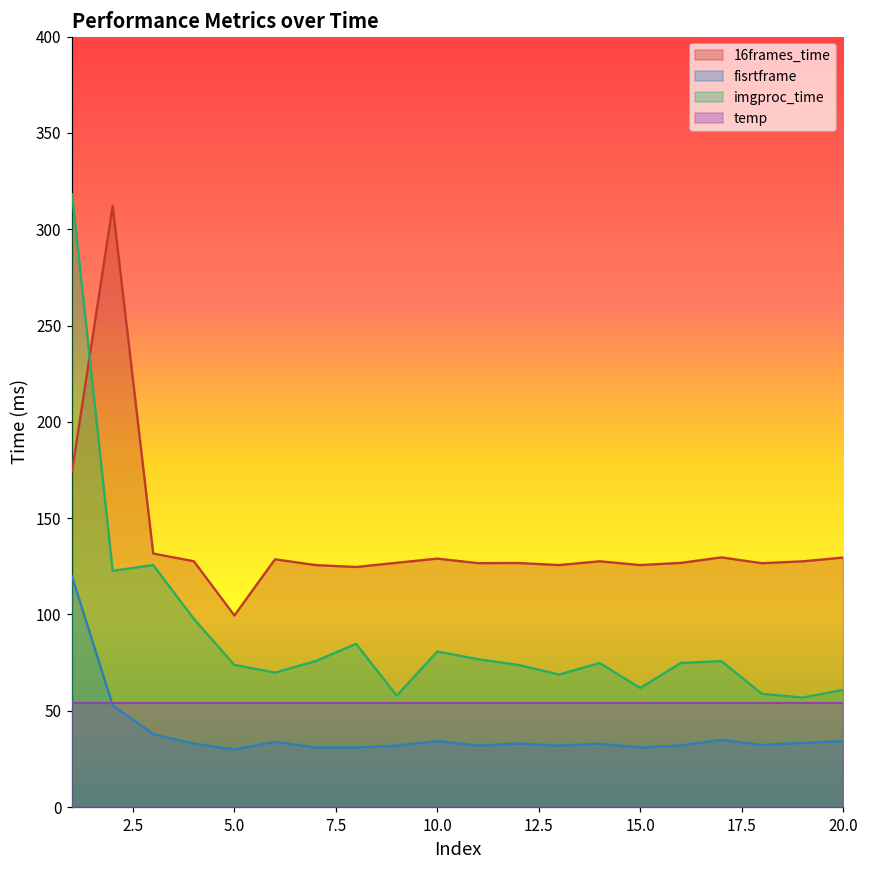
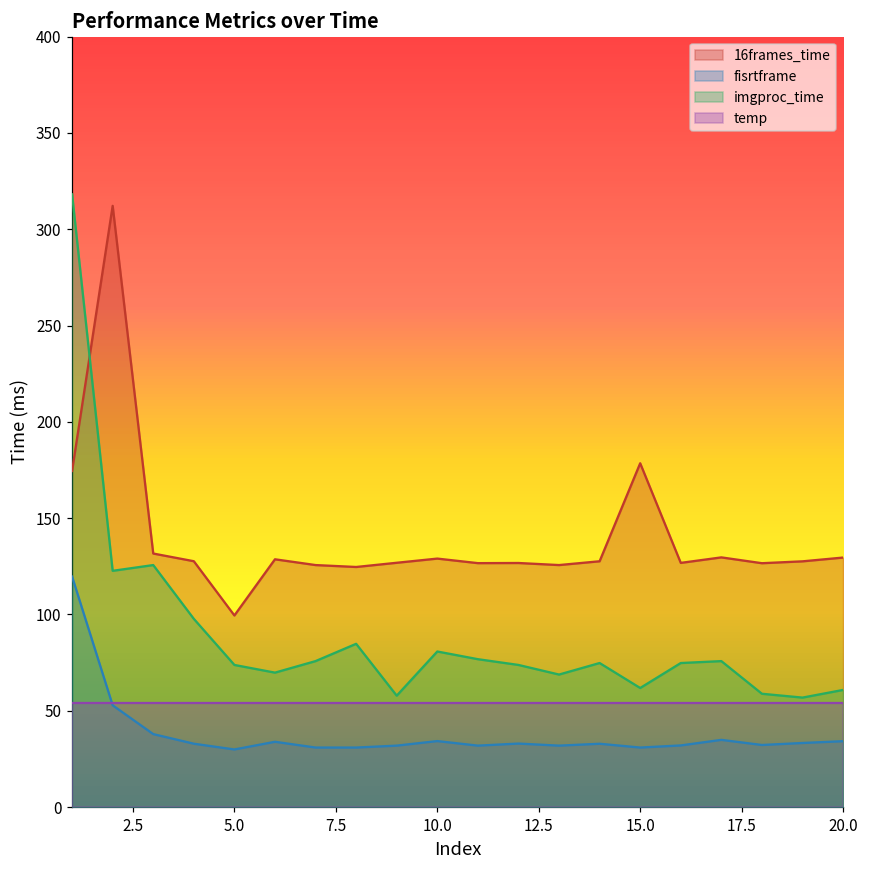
16frames_time, 15.0: 126 -> 179
